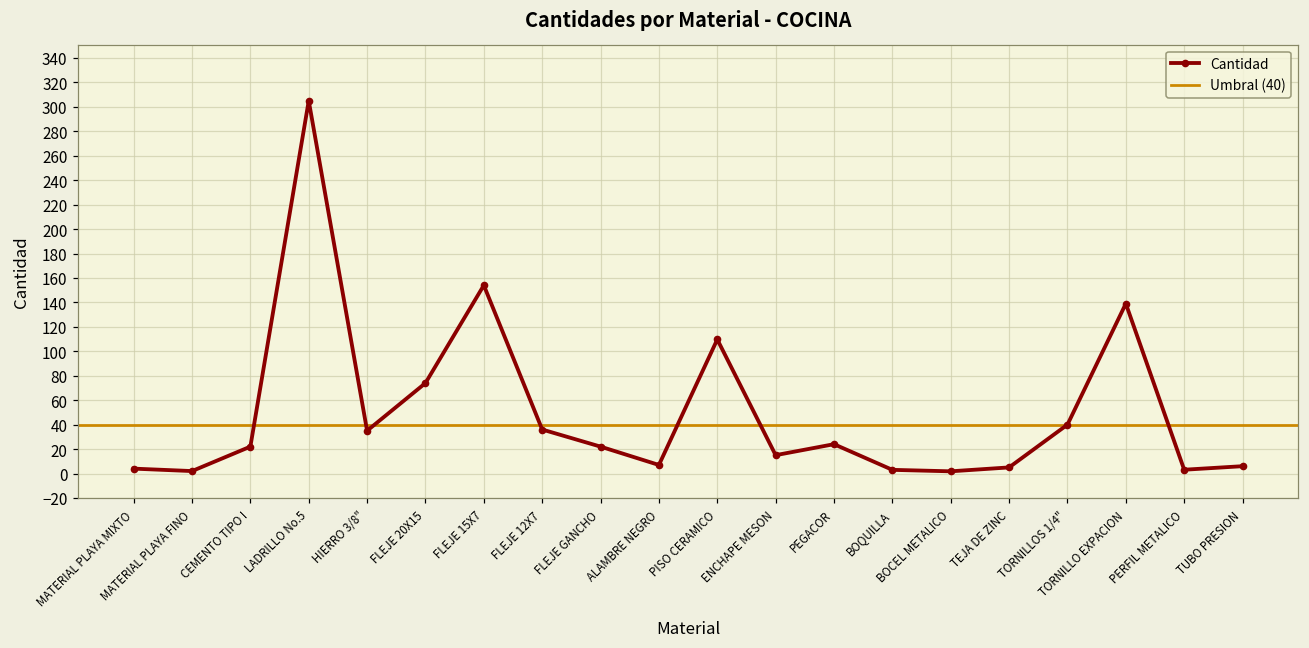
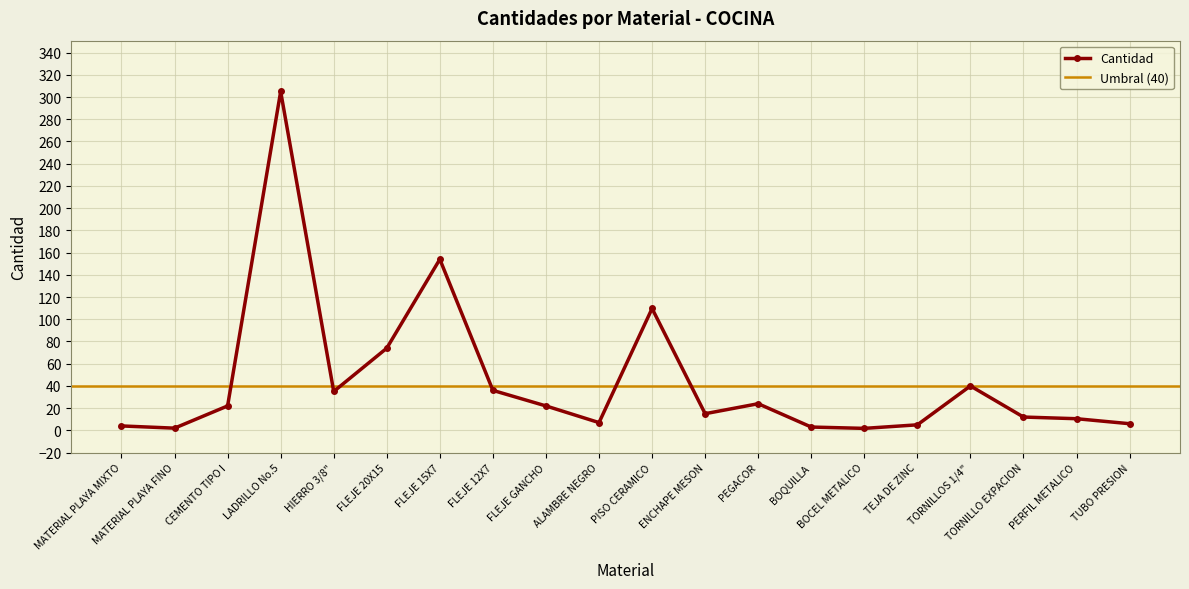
TORNILLO EXPACION: 139 -> 12
PERFIL METALICO: 3 -> 11
